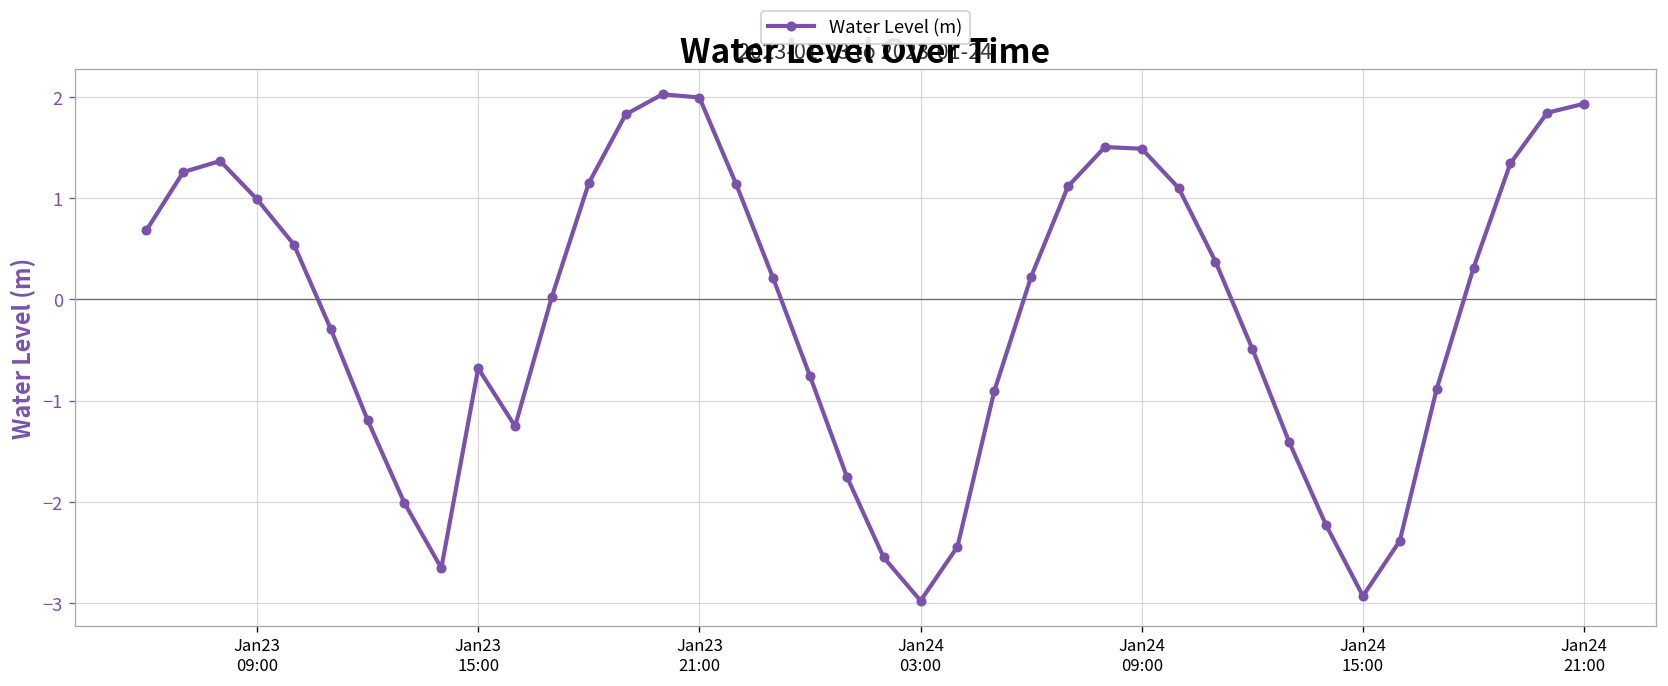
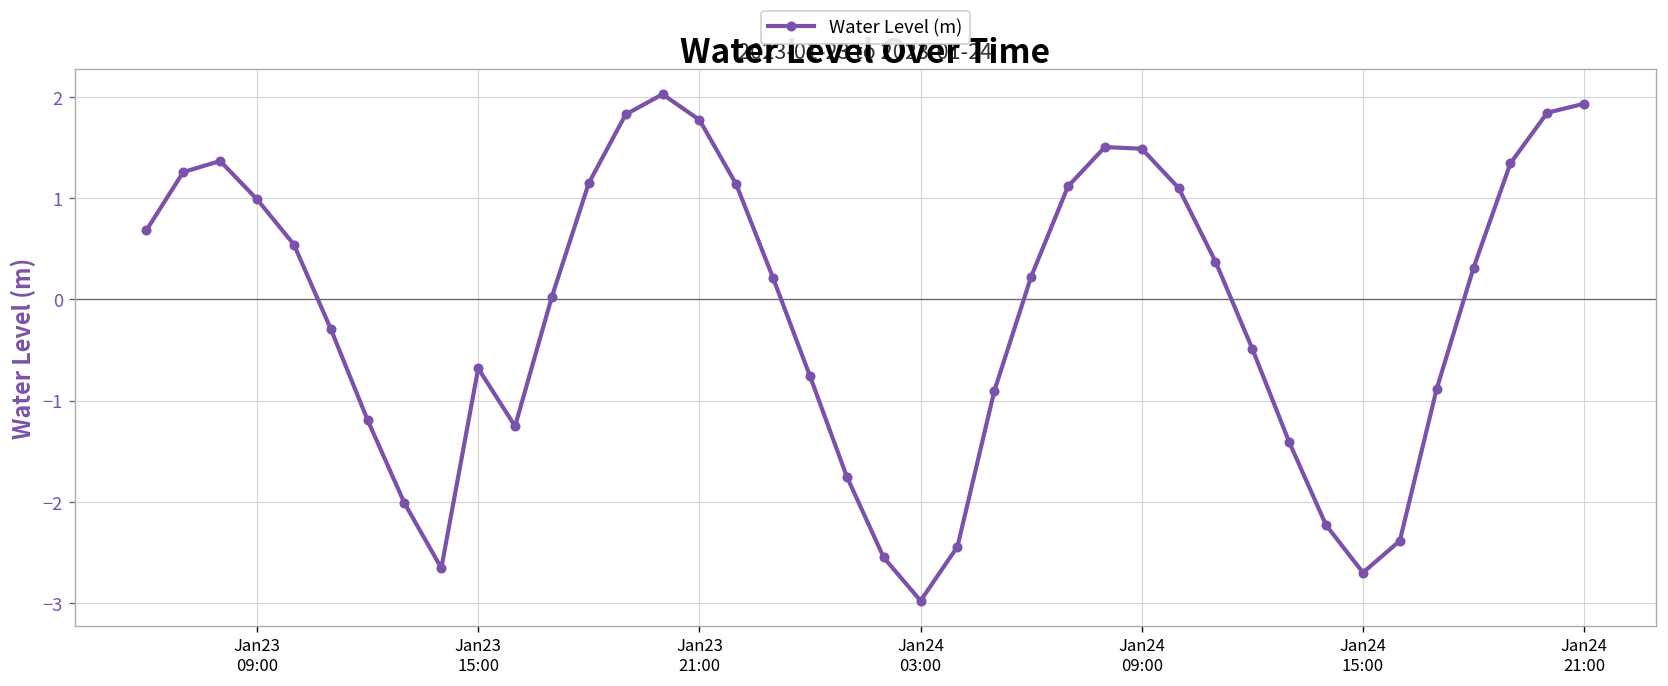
Jan23 21:00: 2.0 -> 1.8
Jan24 15:00: -2.9 -> -2.7
